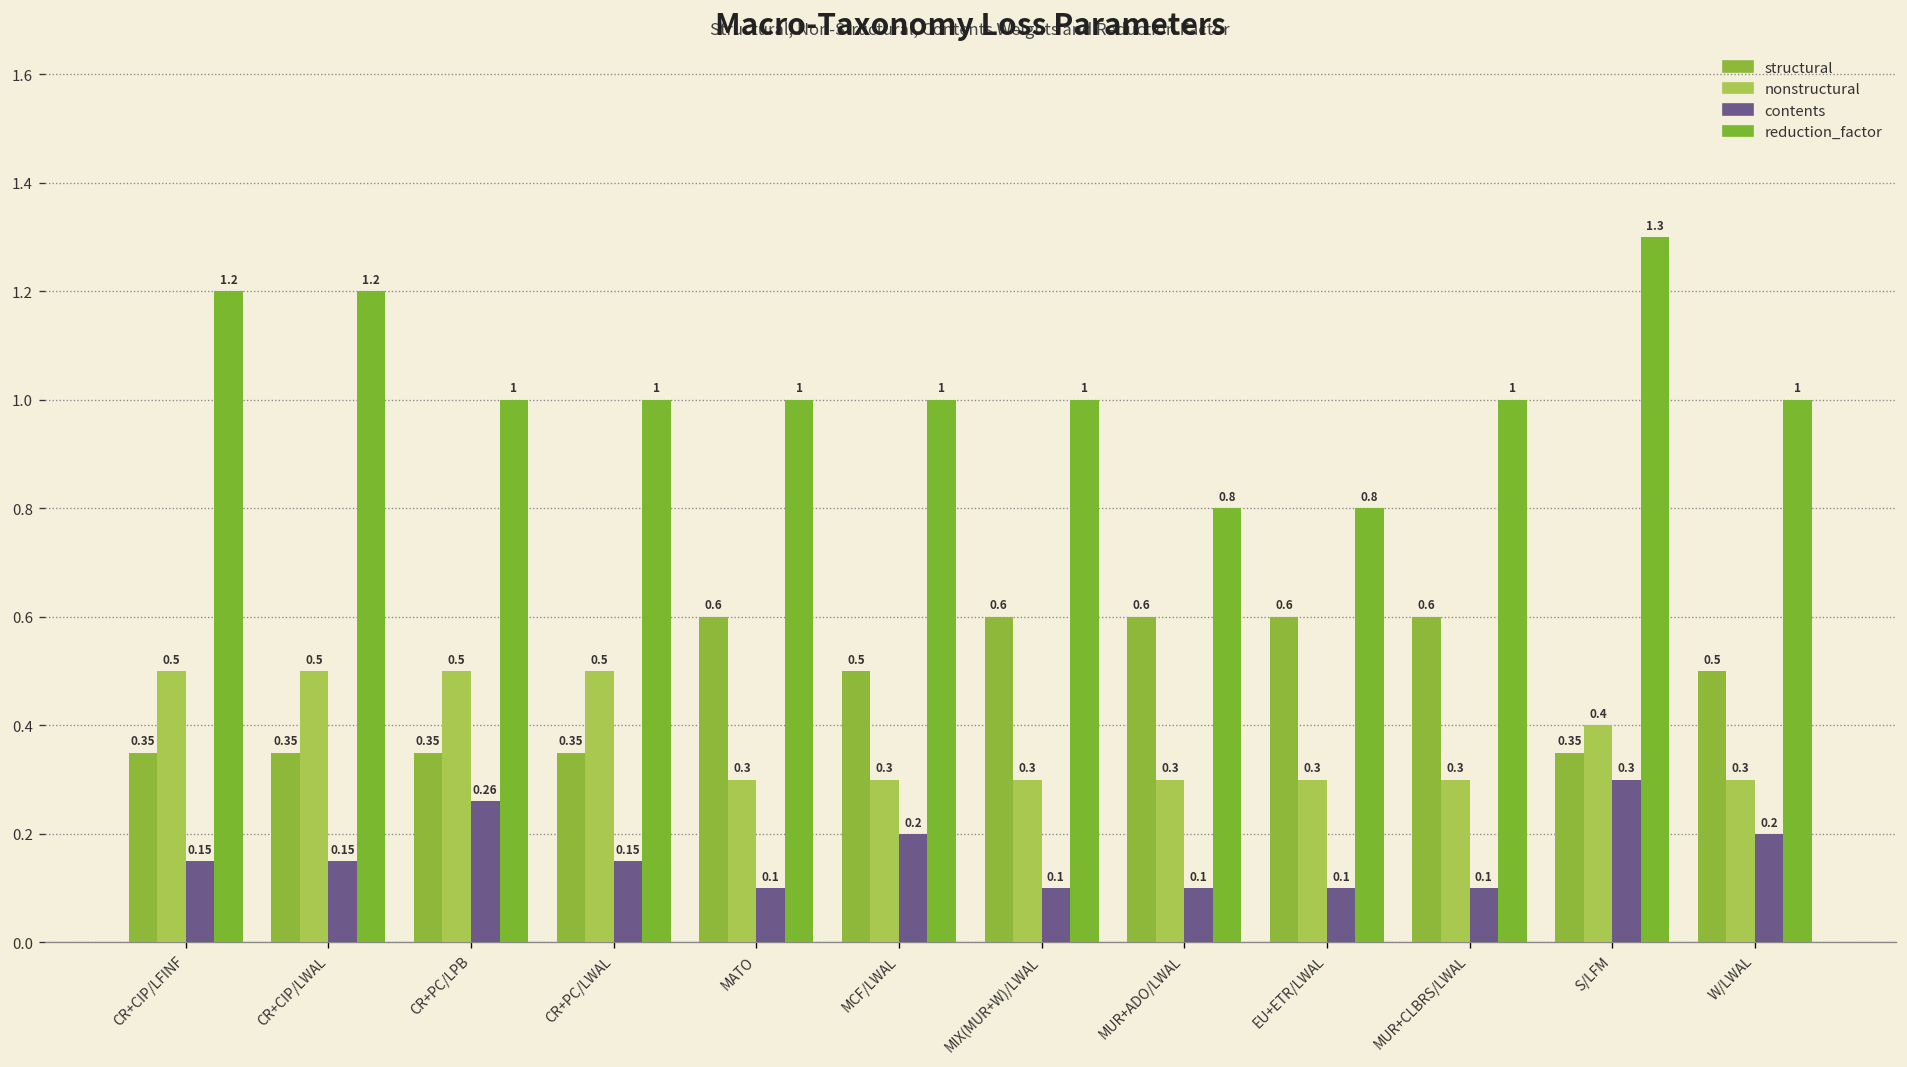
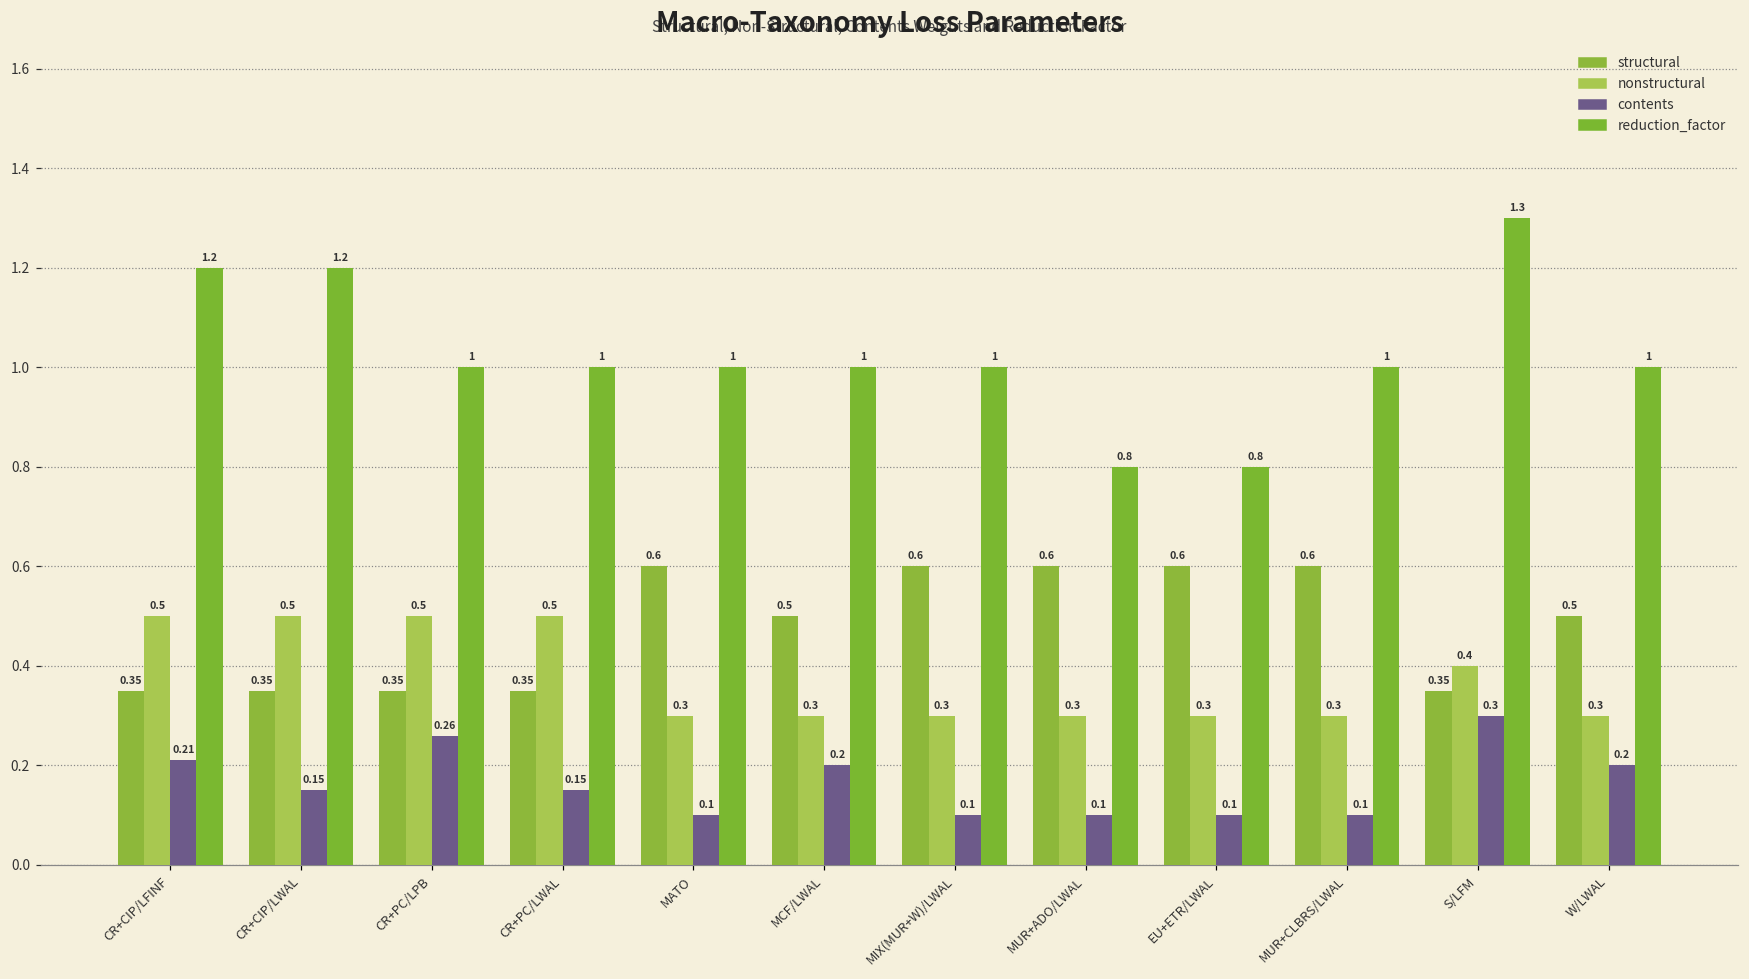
contents, CR+CIP/LFINF: 0.15 -> 0.21
